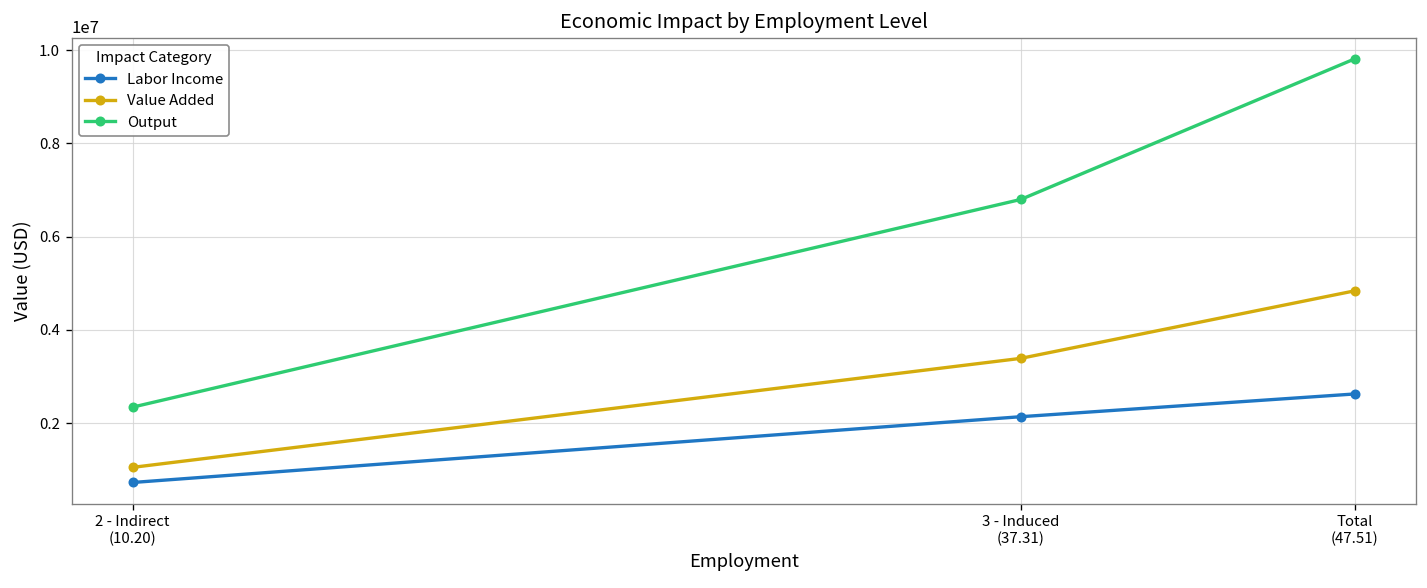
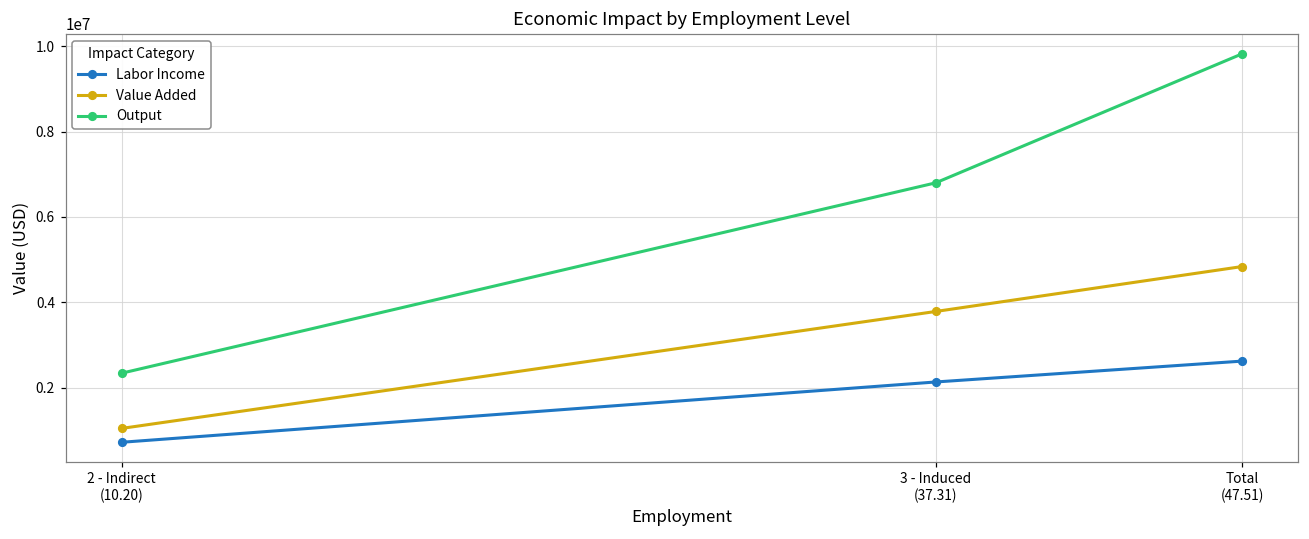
Value Added, 3 - Induced (37.31): 3400000 -> 3800000
